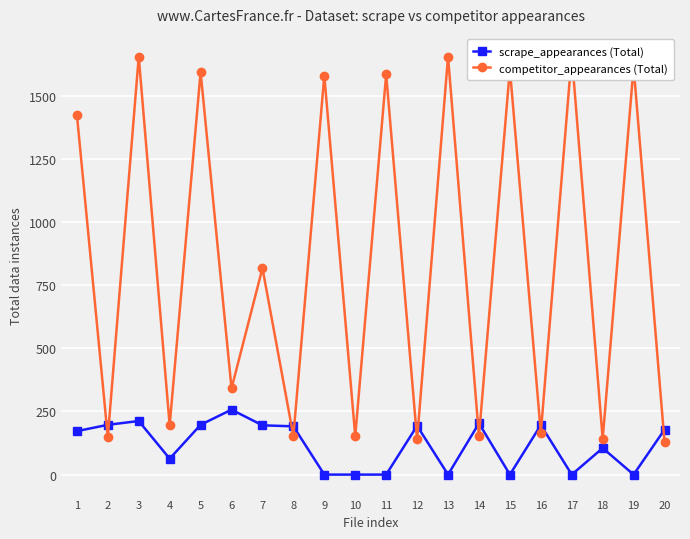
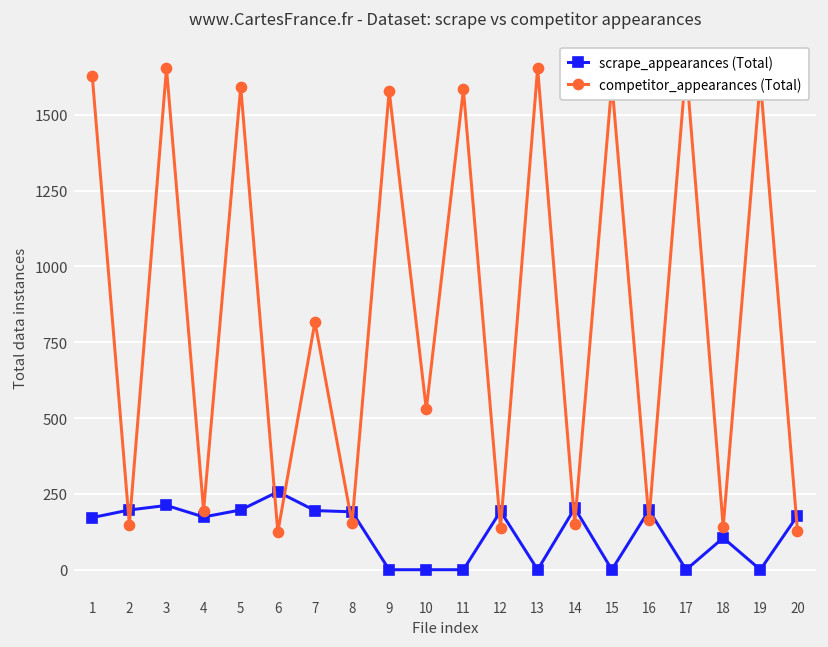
competitor_appearances (Total), 1: 1430 -> 1630
scrape_appearances (Total), 4: 60 -> 170
competitor_appearances (Total), 6: 340 -> 120
competitor_appearances (Total), 10: 150 -> 530
